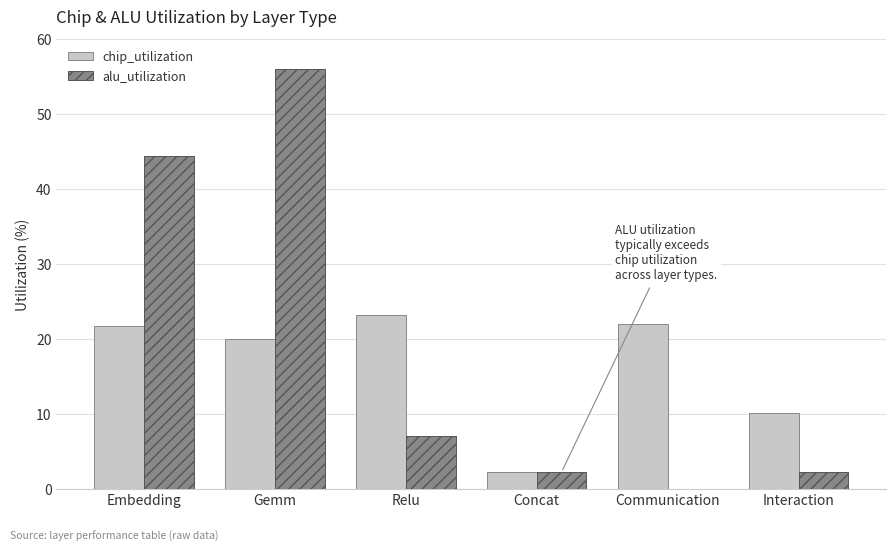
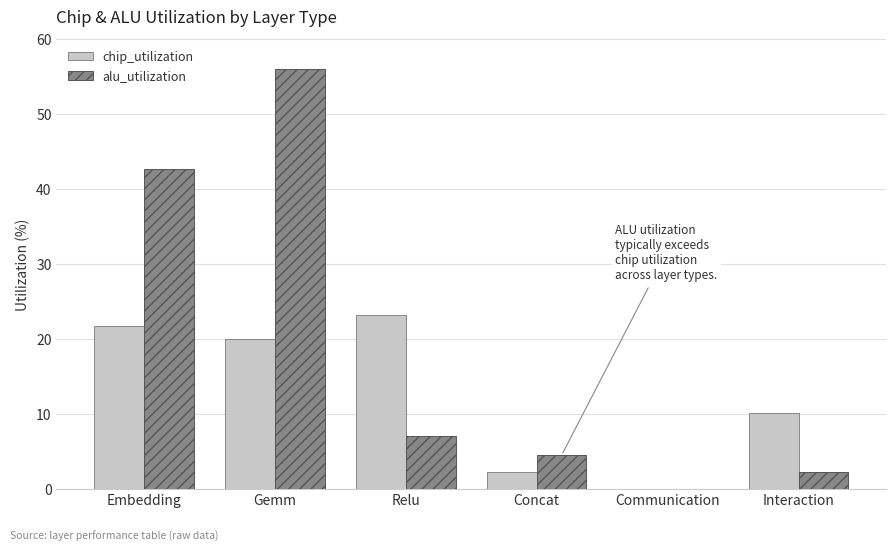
alu_utilization, Embedding: 44 -> 43
alu_utilization, Concat: 2 -> 4
chip_utilization, Communication: 22 -> 0
